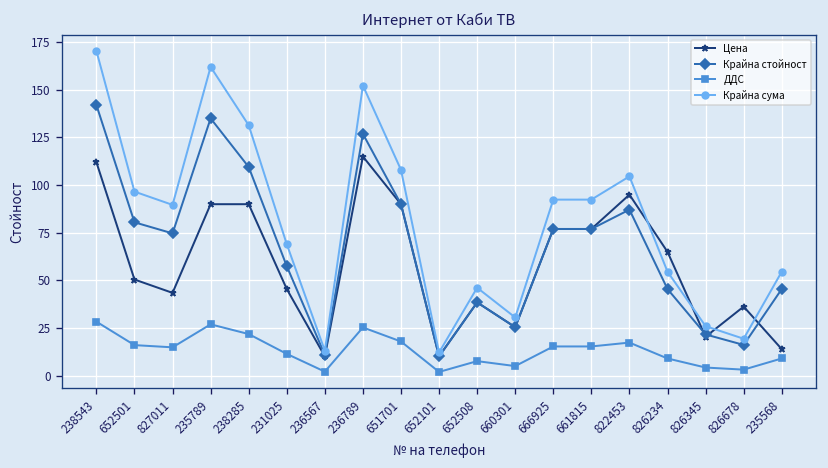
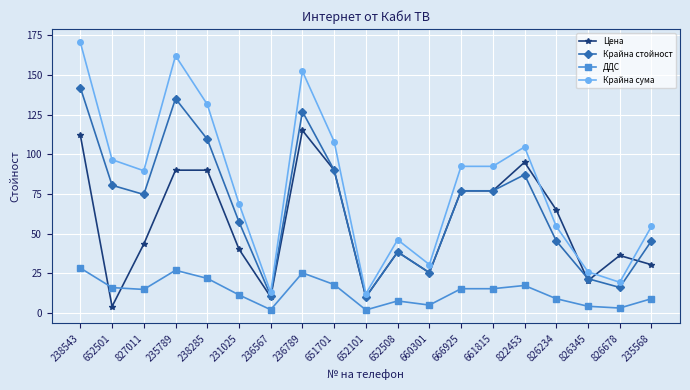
Цена, 652501: 51 -> 4
Цена, 231025: 46 -> 40
Цена, 235568: 14 -> 31
